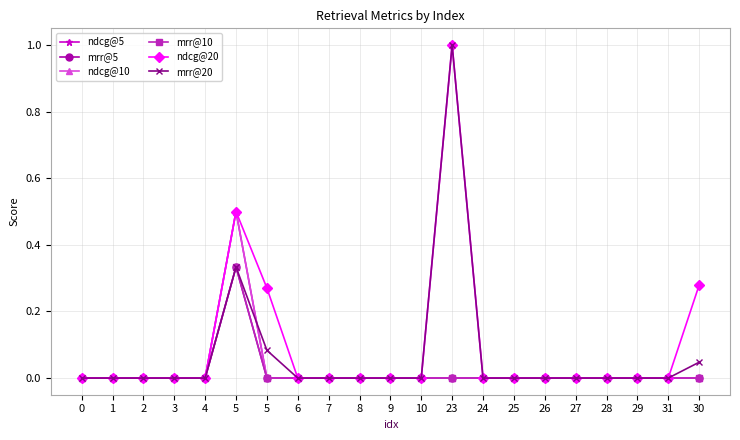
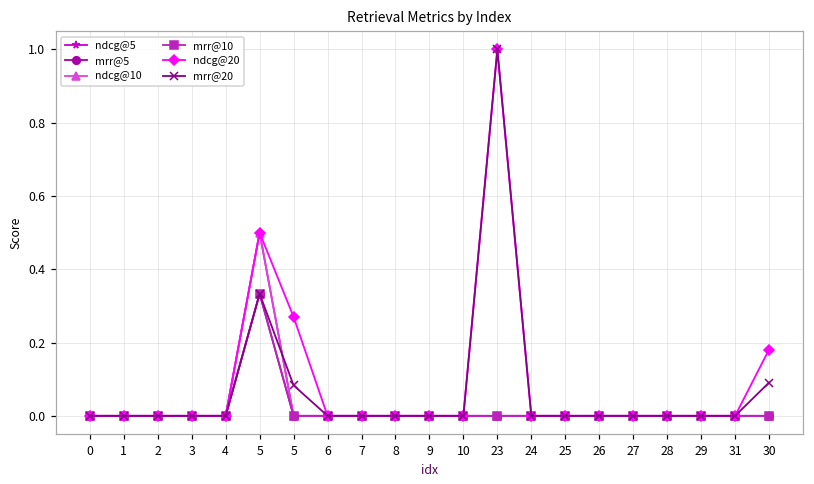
ndcg@20, 30: 0.28 -> 0.18
mrr@20, 30: 0.05 -> 0.09
